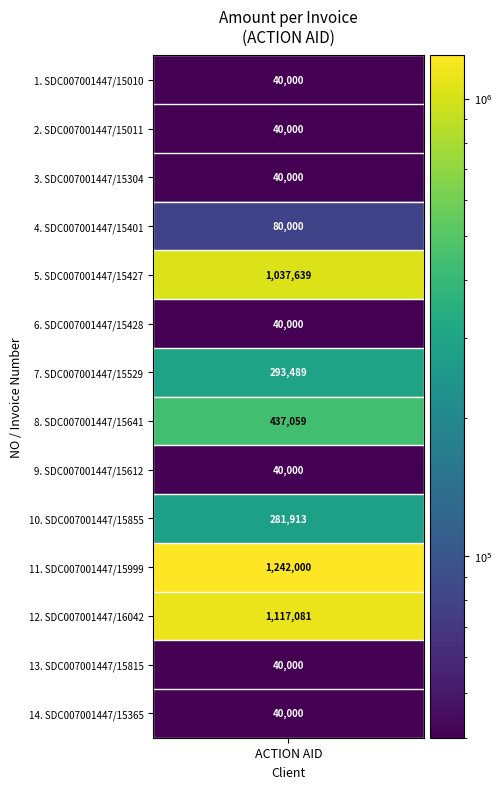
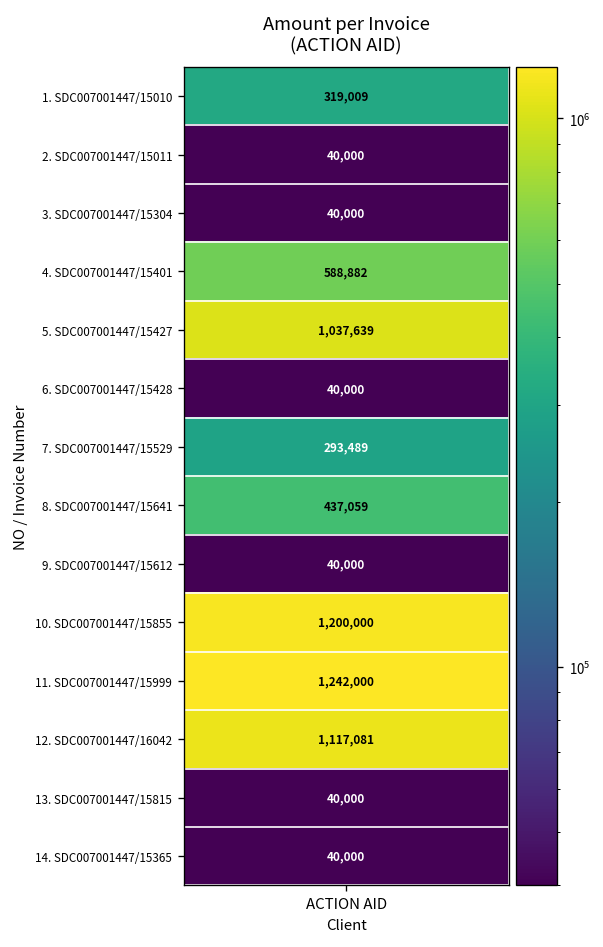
1. SDC007001447/15010, ACTION AID: 40,000 -> 319,009
4. SDC007001447/15401, ACTION AID: 80,000 -> 588,882
10. SDC007001447/15855, ACTION AID: 281,913 -> 1,200,000
